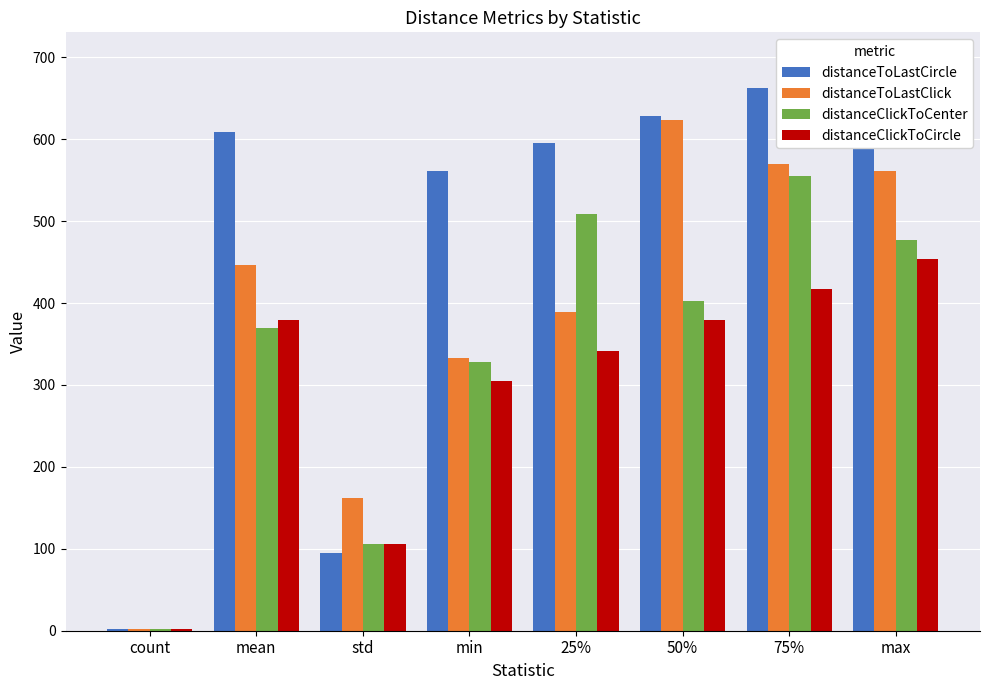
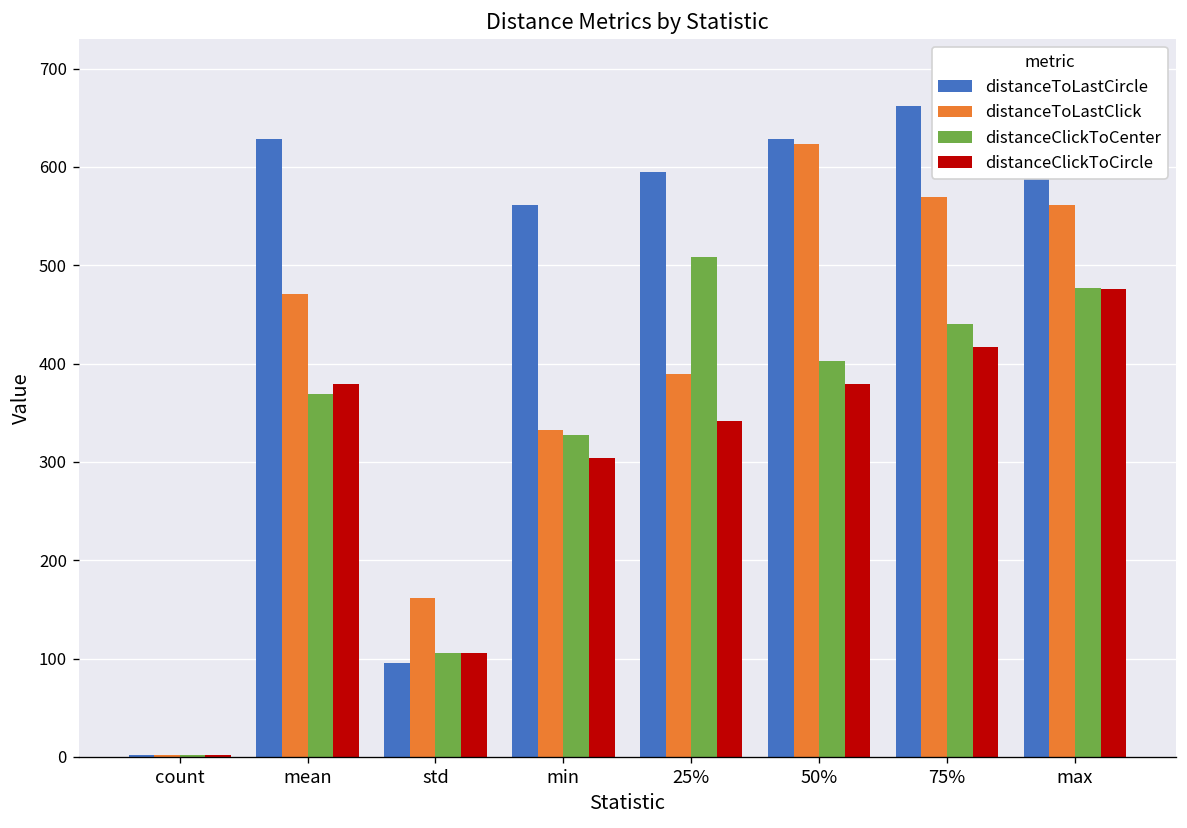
distanceToLastCircle, mean: 610 -> 630
distanceToLastClick, mean: 450 -> 470
distanceClickToCenter, 75%: 550 -> 440
distanceClickToCircle, max: 450 -> 480
